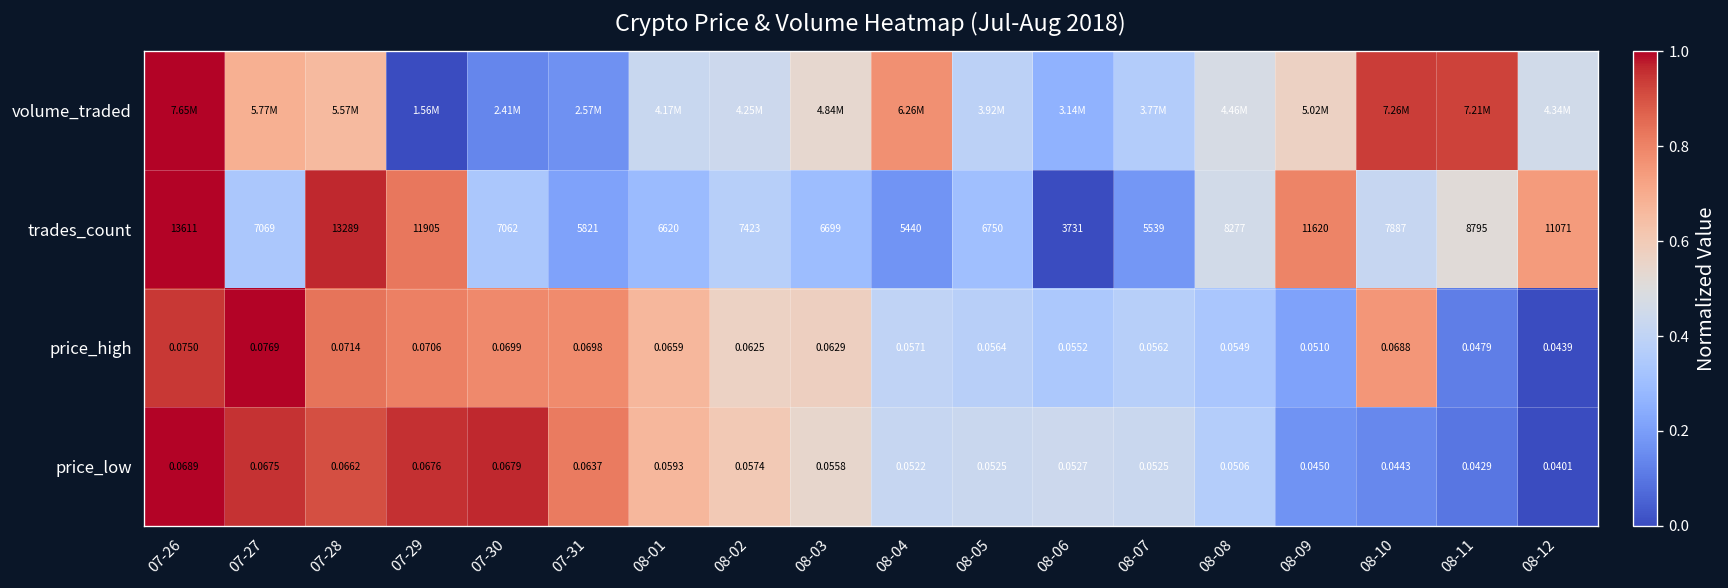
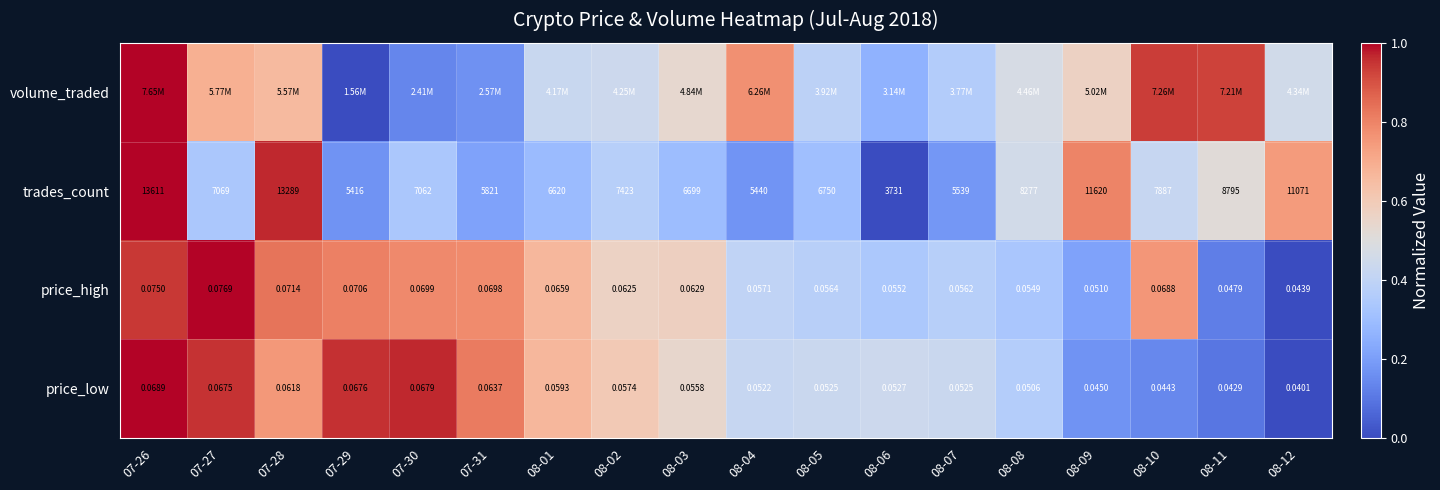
trades_count, 07-29: 11905 -> 5416
price_low, 07-28: 0.0662 -> 0.0618
